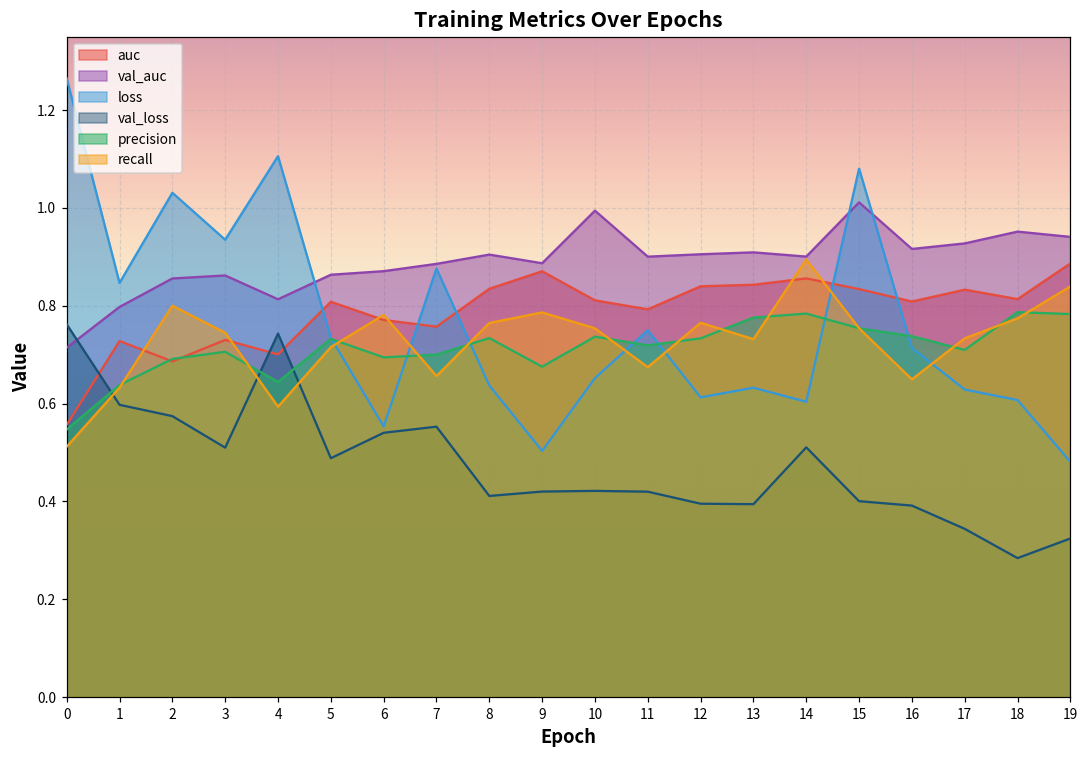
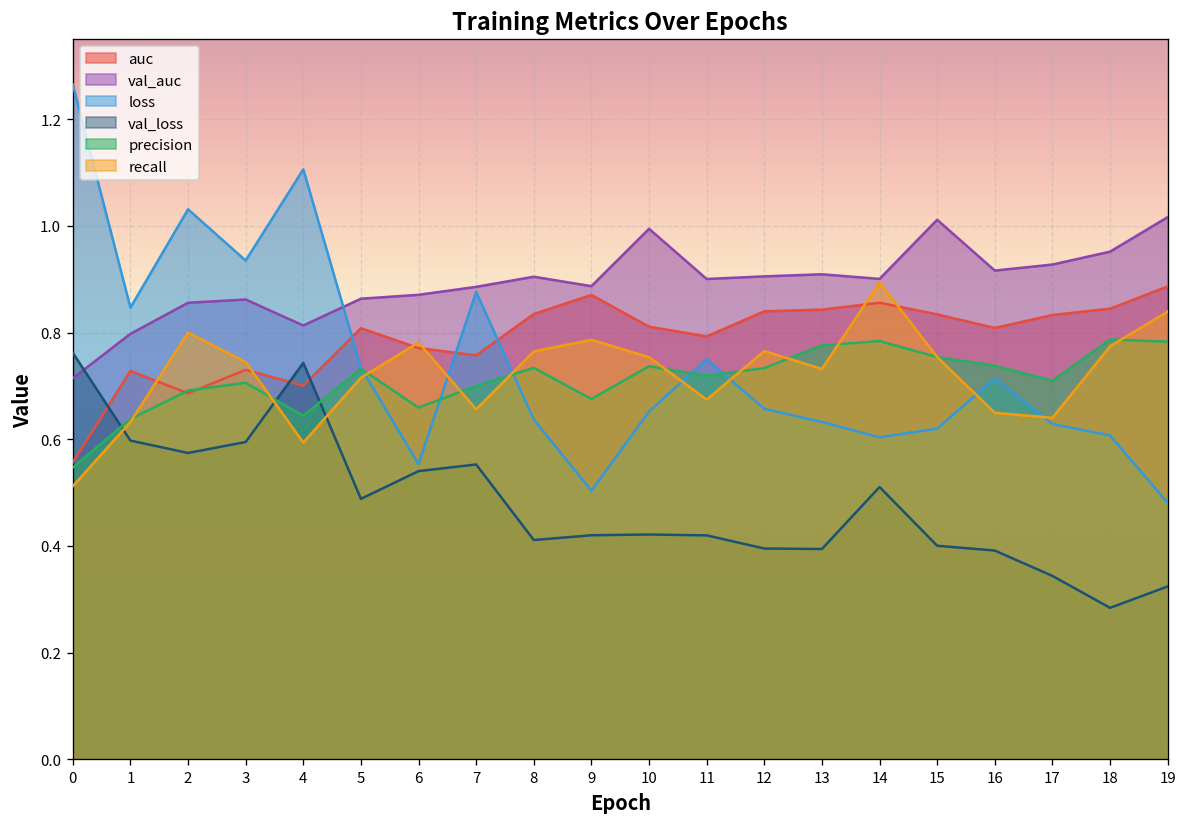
val_loss, 3: 0.51 -> 0.59
precision, 6: 0.69 -> 0.66
loss, 12: 0.61 -> 0.66
loss, 15: 1.08 -> 0.62
recall, 17: 0.73 -> 0.64
auc, 18: 0.81 -> 0.84
val_auc, 19: 0.94 -> 1.02
